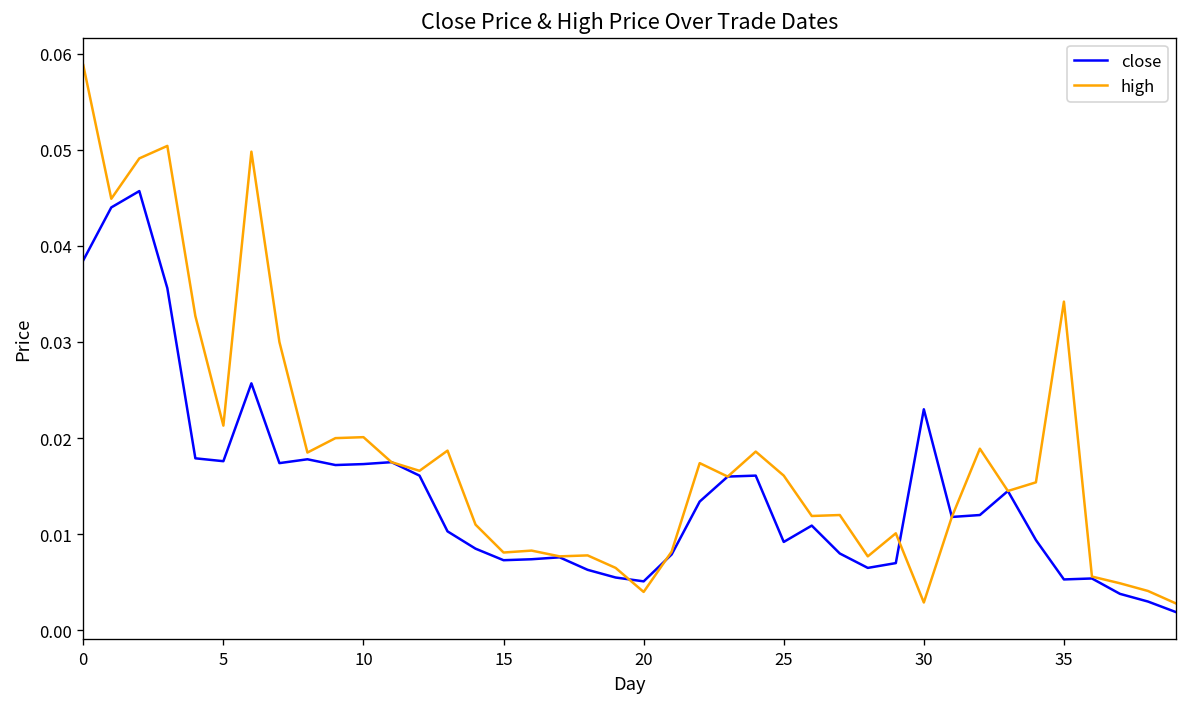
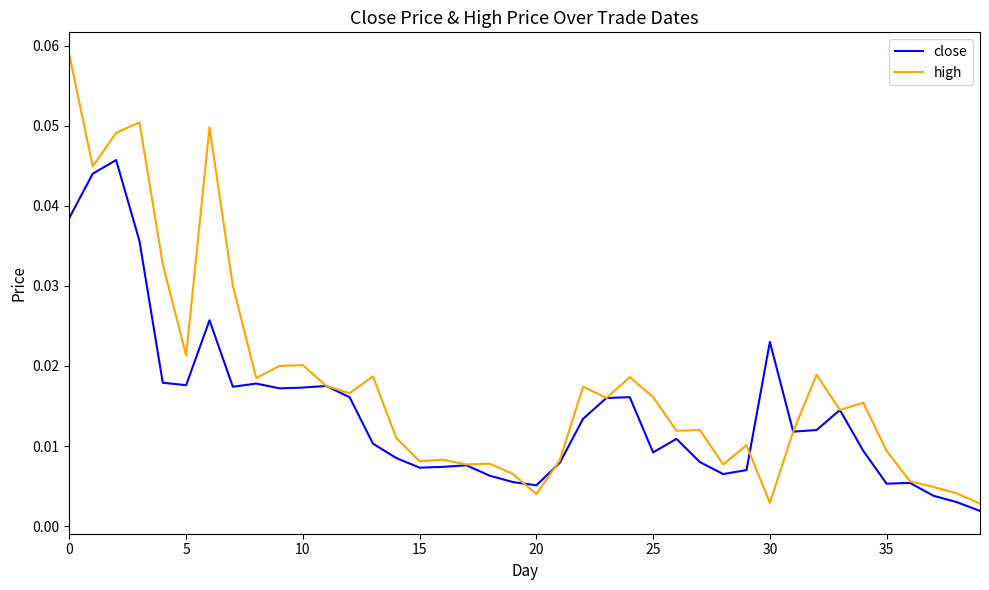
high, 35: 0.034 -> 0.009
